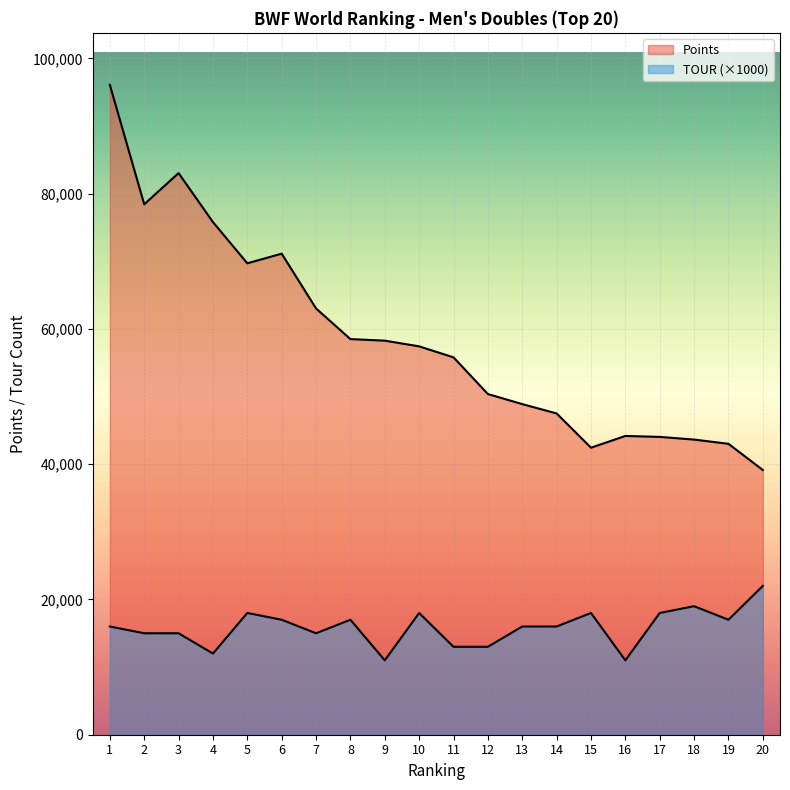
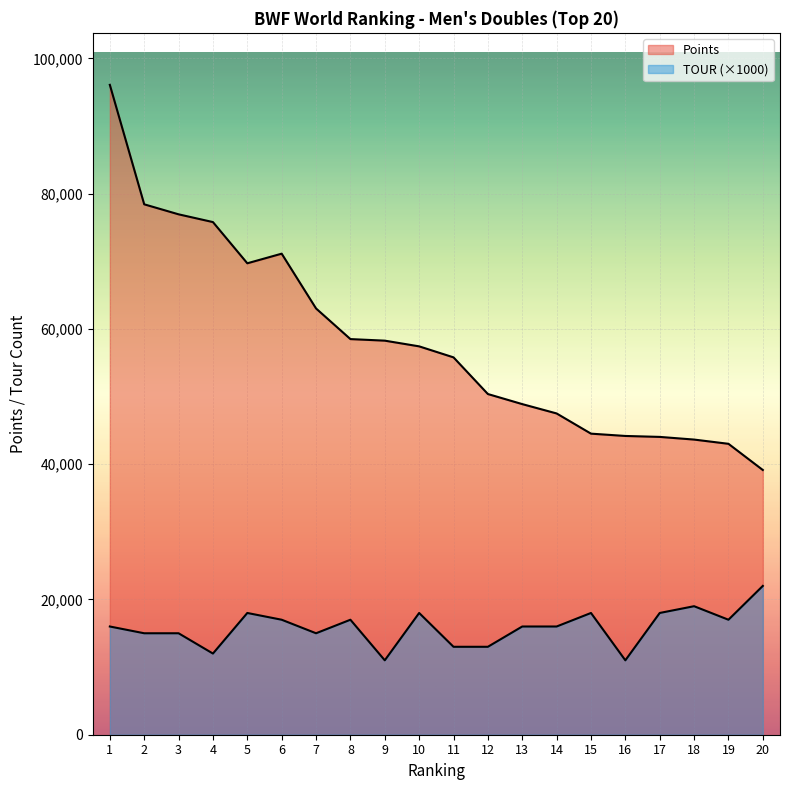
Points, 3: 83,000 -> 77,000
Points, 15: 42,000 -> 45,000
